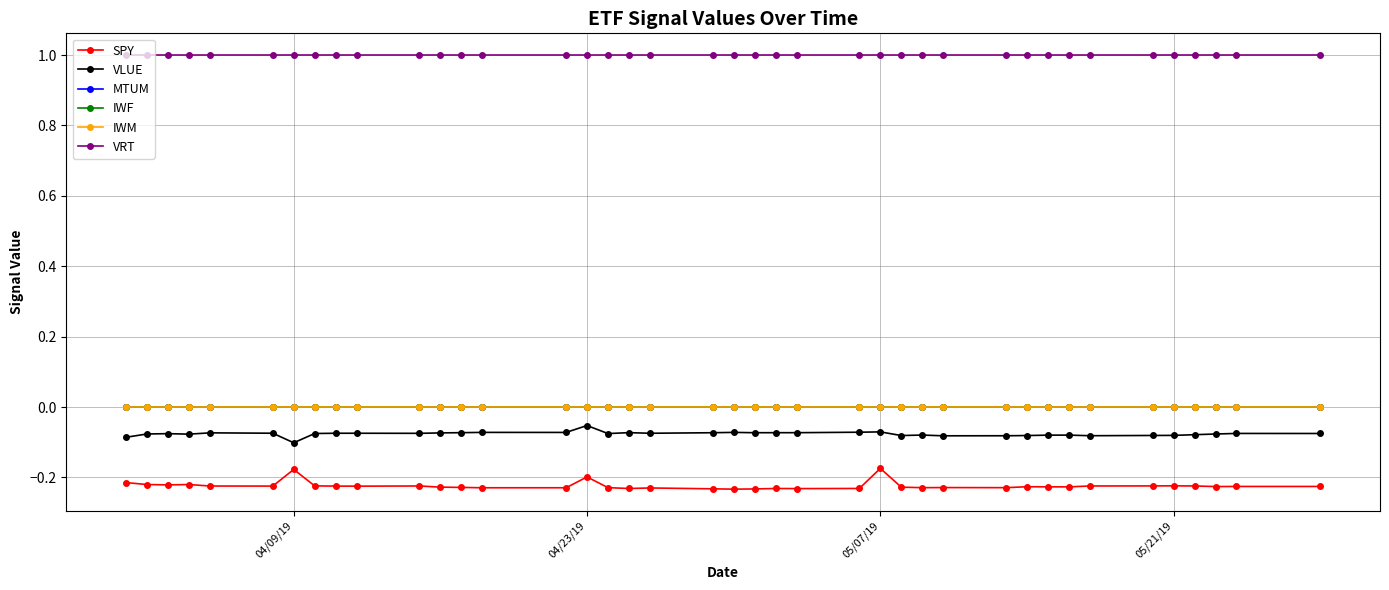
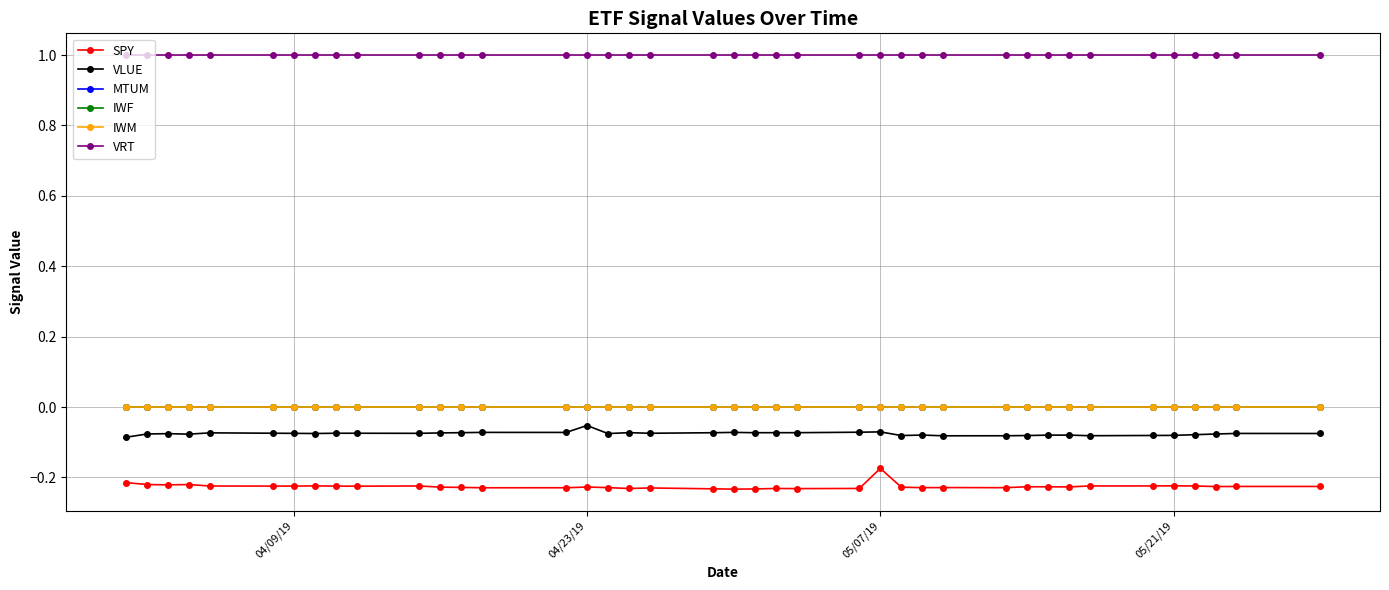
SPY, 04/09/19: -0.18 -> -0.22
VLUE, 04/09/19: -0.10 -> -0.07
SPY, 04/23/19: -0.20 -> -0.23
